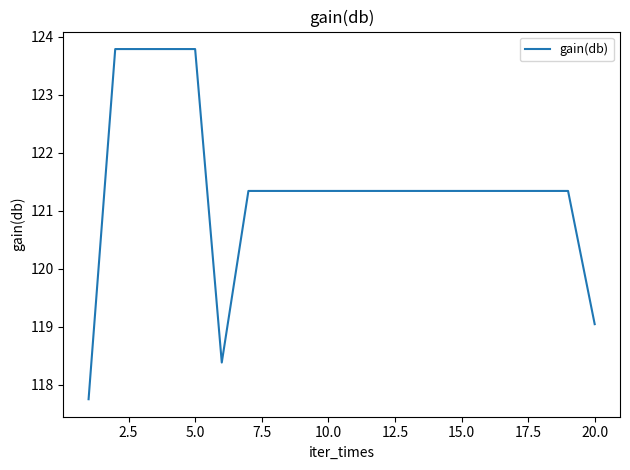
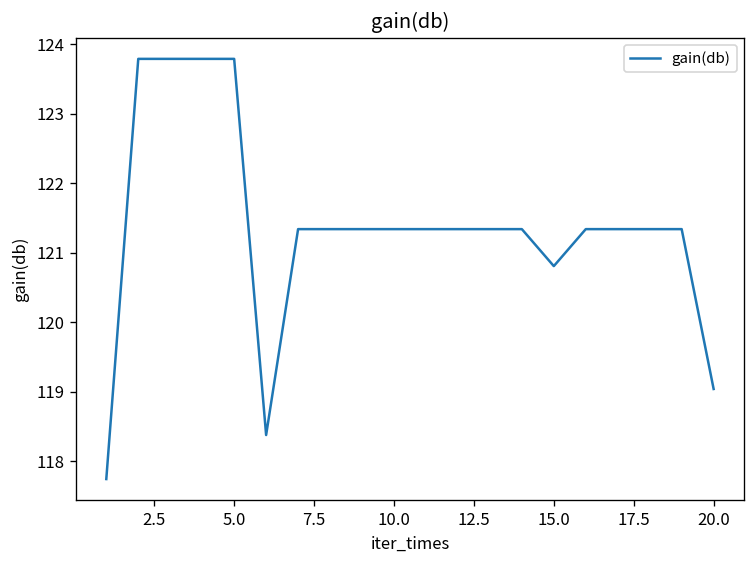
15.0: 121.3 -> 120.8
